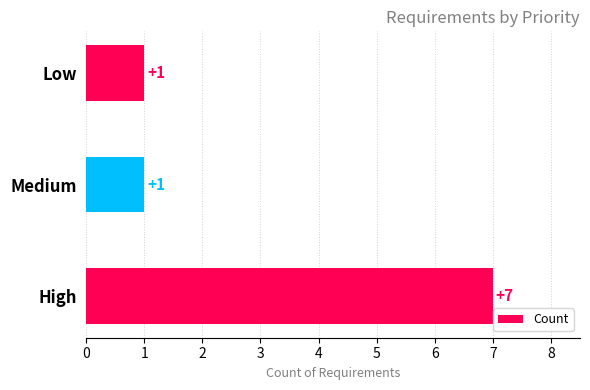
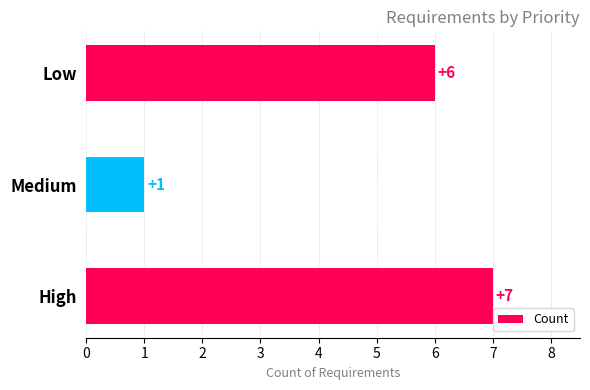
Low: +1 -> +6
